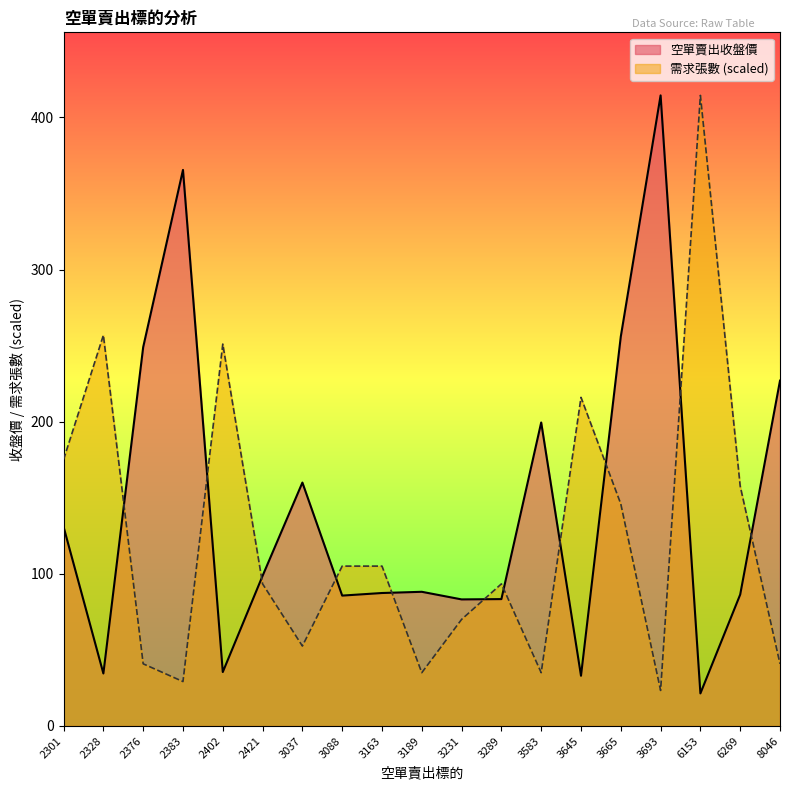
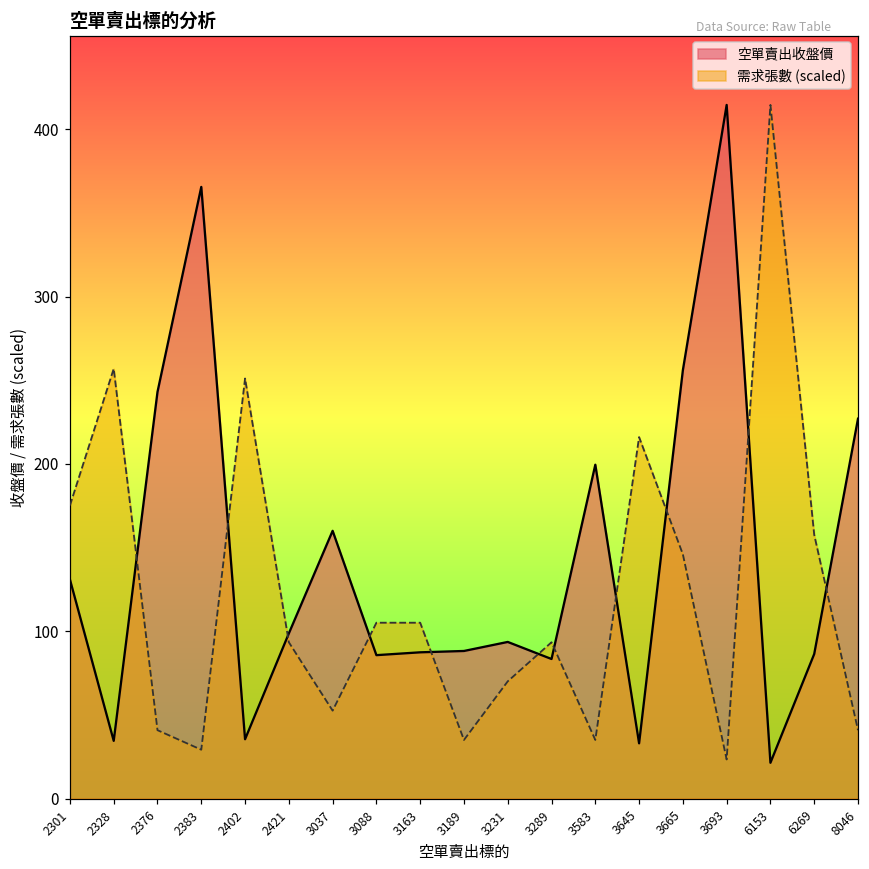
空單賣出收盤價, 2376: 249 -> 243
空單賣出收盤價, 3231: 83 -> 94
